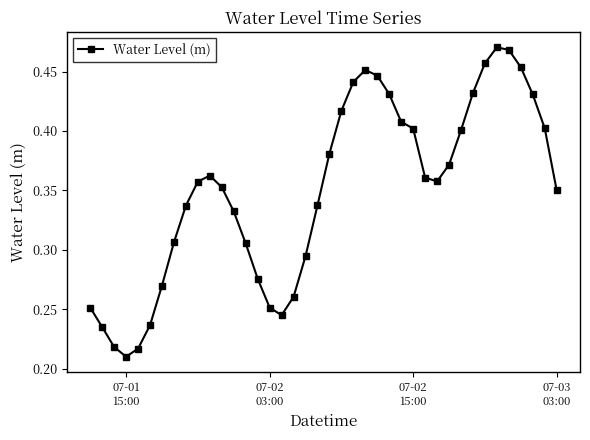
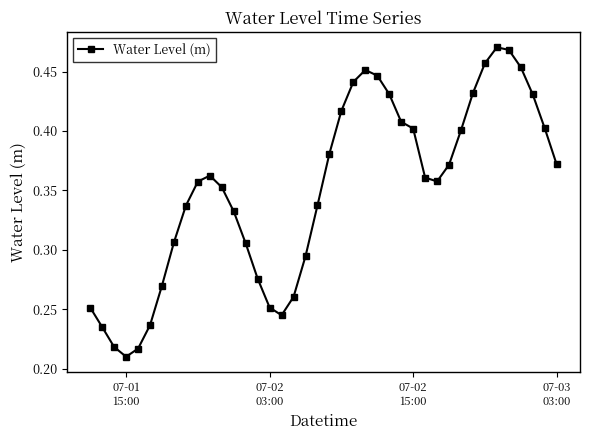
07-03 03:00: 0.350 -> 0.372
